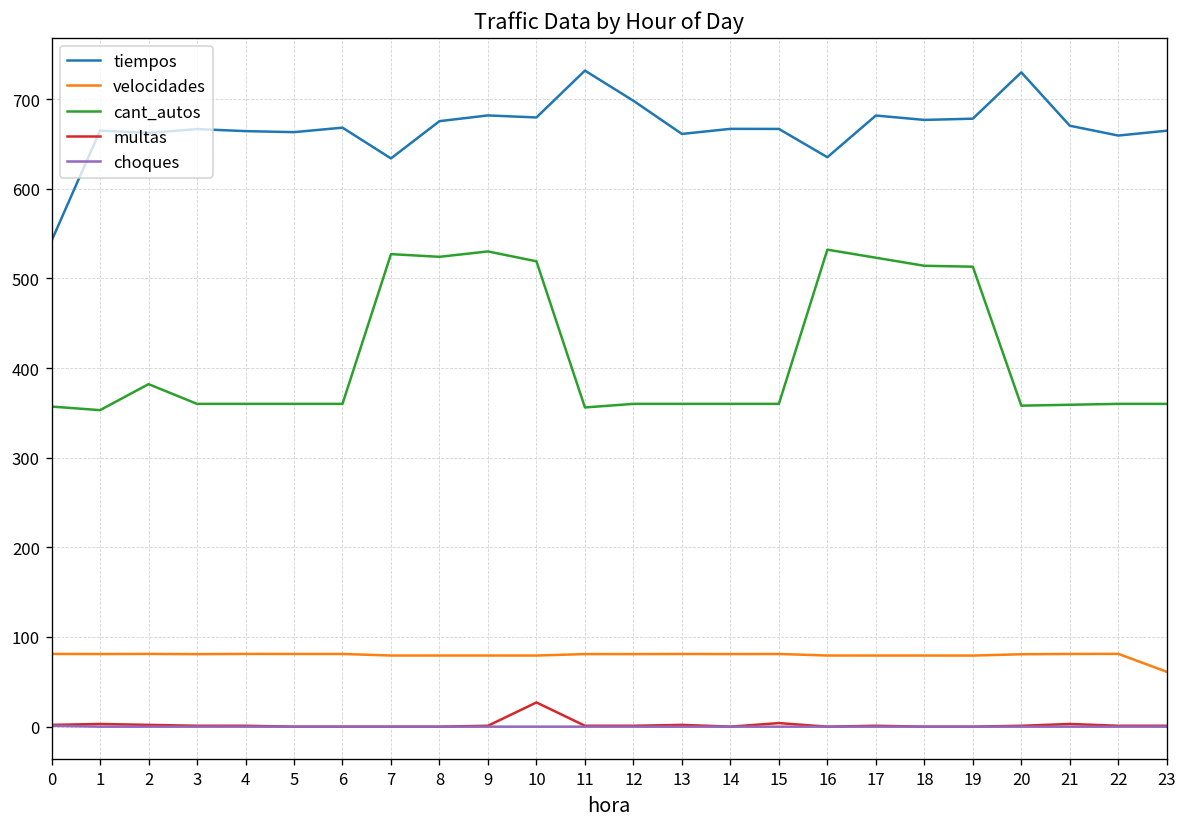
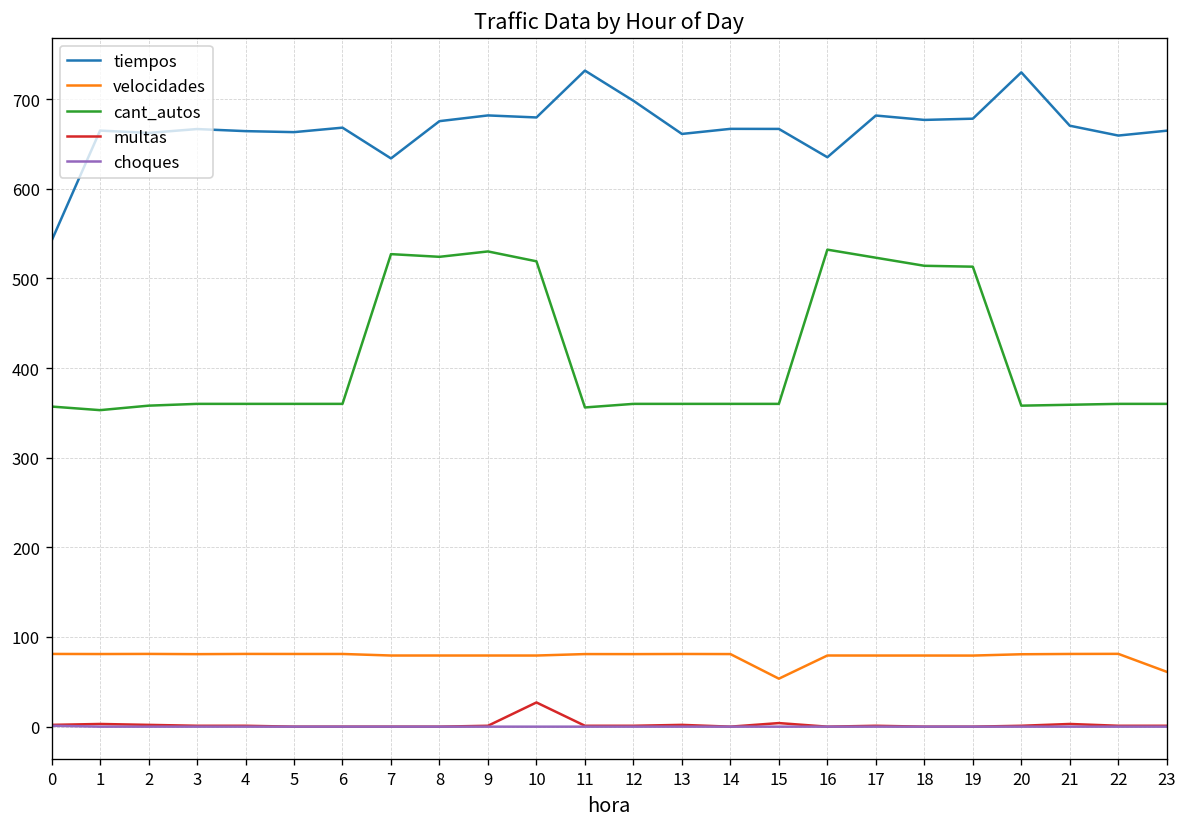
cant_autos, 2: 380 -> 360
velocidades, 15: 80 -> 50
